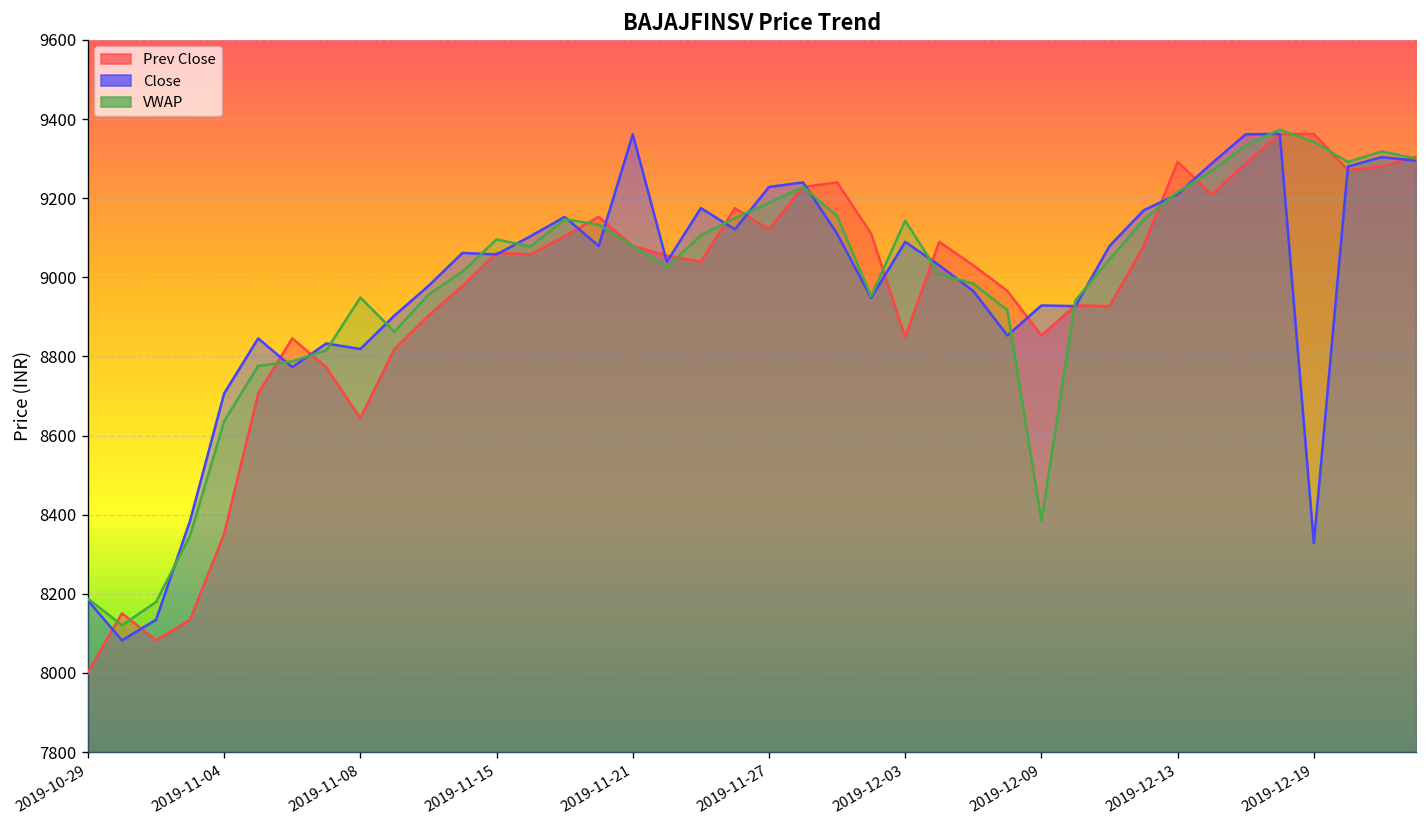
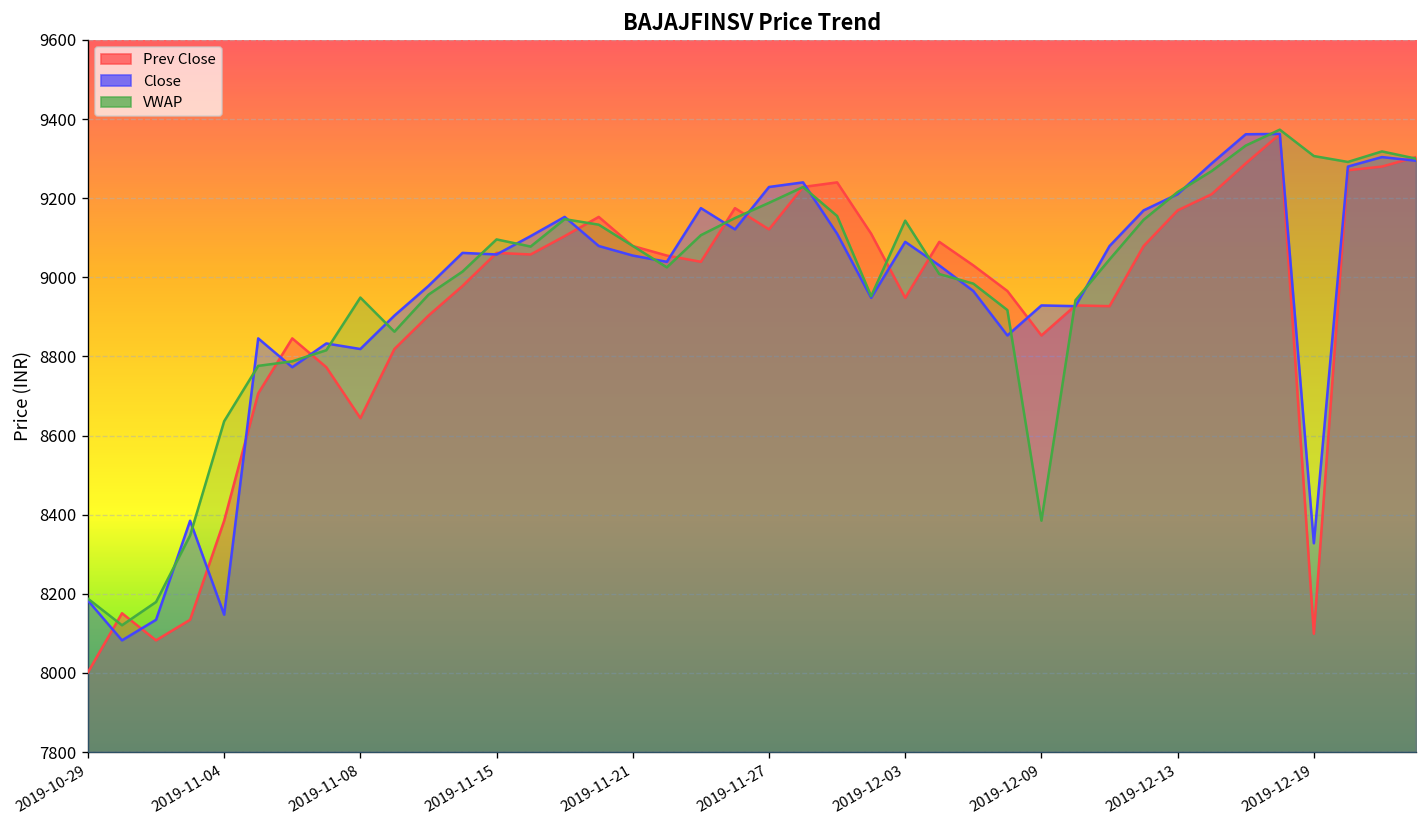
Prev Close, 2019-11-04: 8350 -> 8380
Close, 2019-11-04: 8710 -> 8150
Close, 2019-11-21: 9360 -> 9060
Prev Close, 2019-12-03: 8850 -> 8950
Prev Close, 2019-12-13: 9290 -> 9170
Prev Close, 2019-12-19: 9360 -> 8100
VWAP, 2019-12-19: 9340 -> 9310
